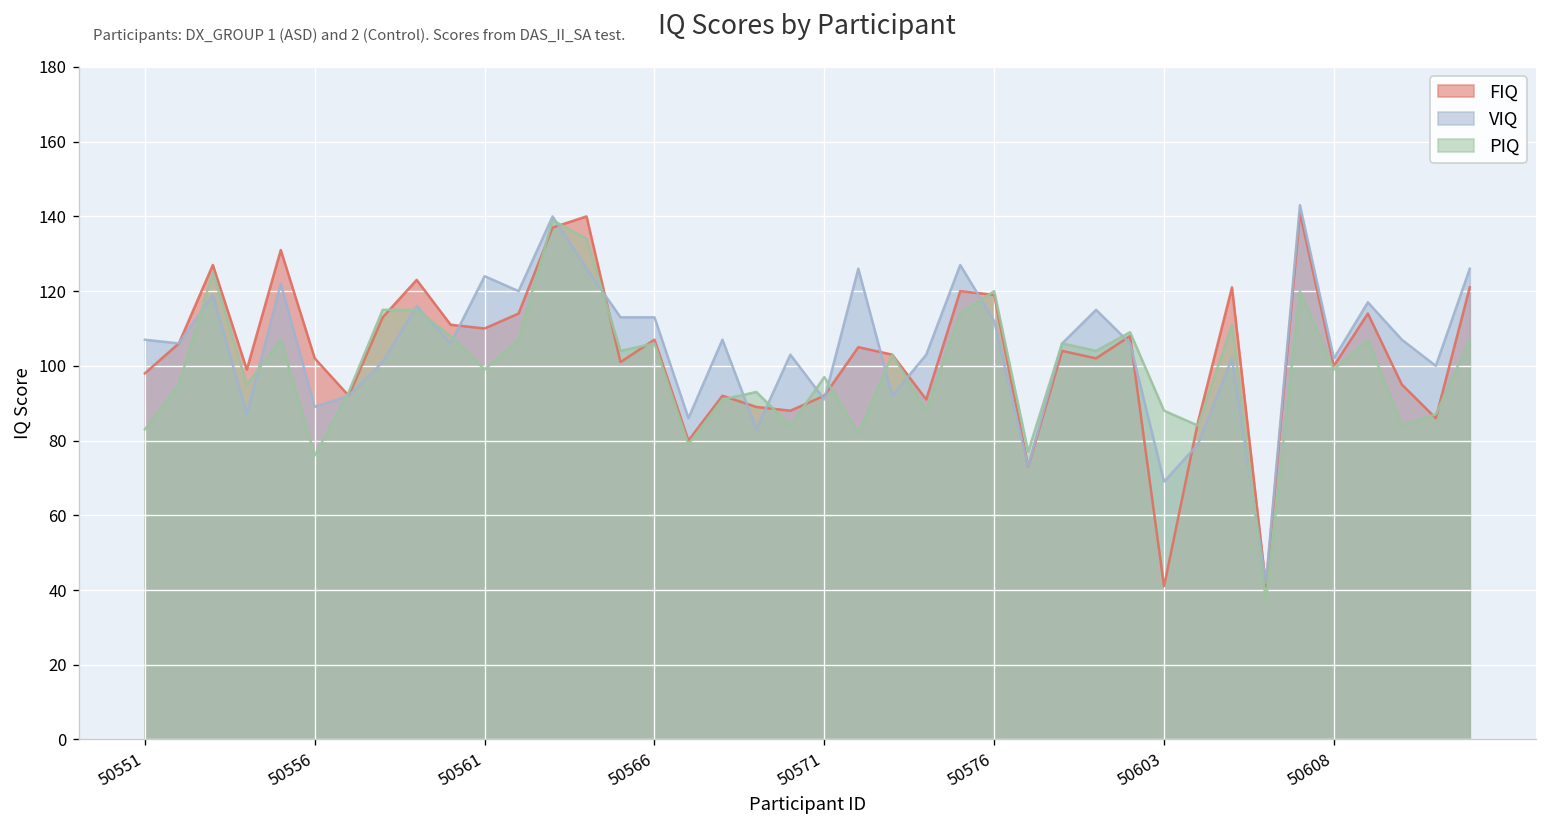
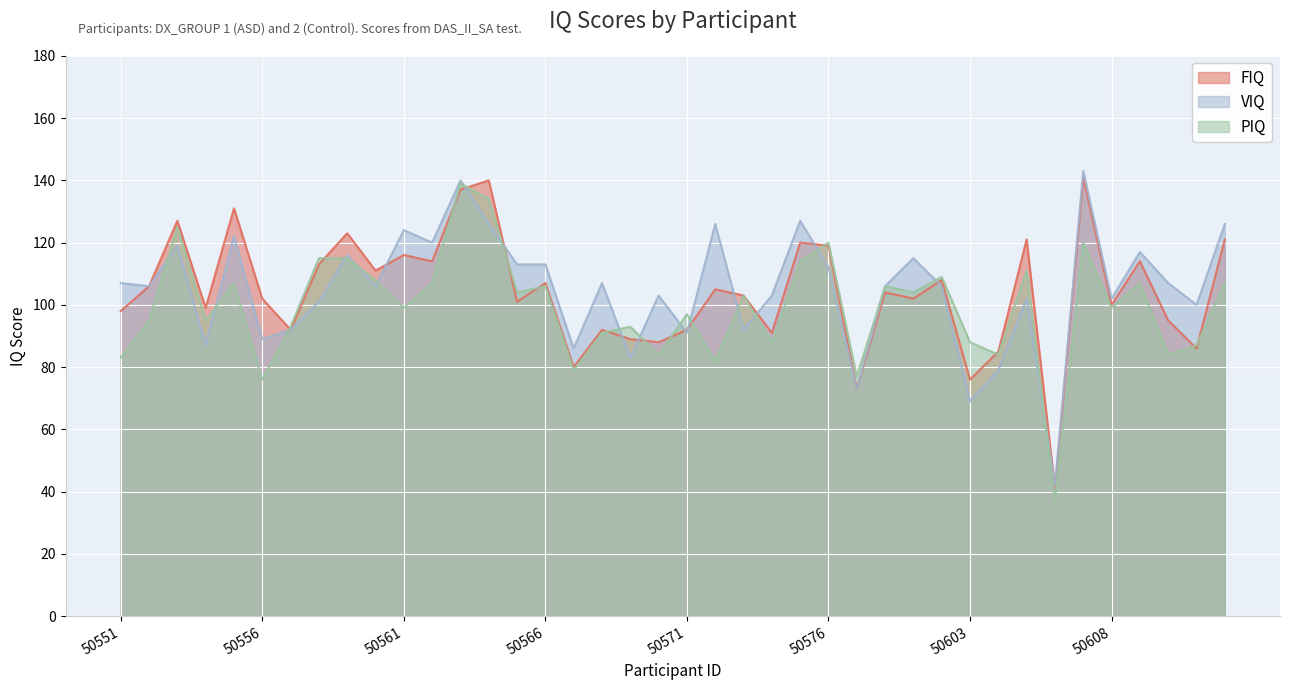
FIQ, 50561: 110 -> 116
FIQ, 50603: 41 -> 76
